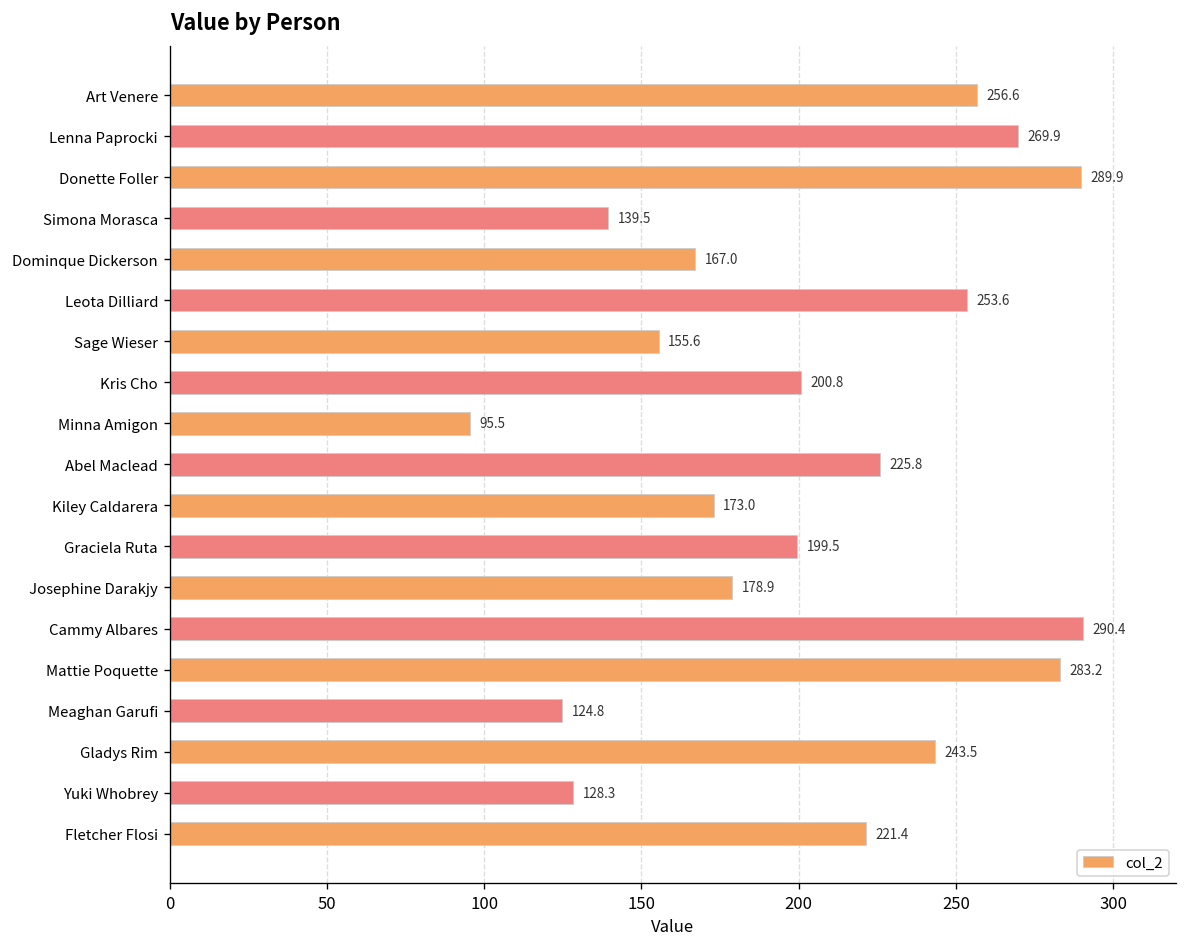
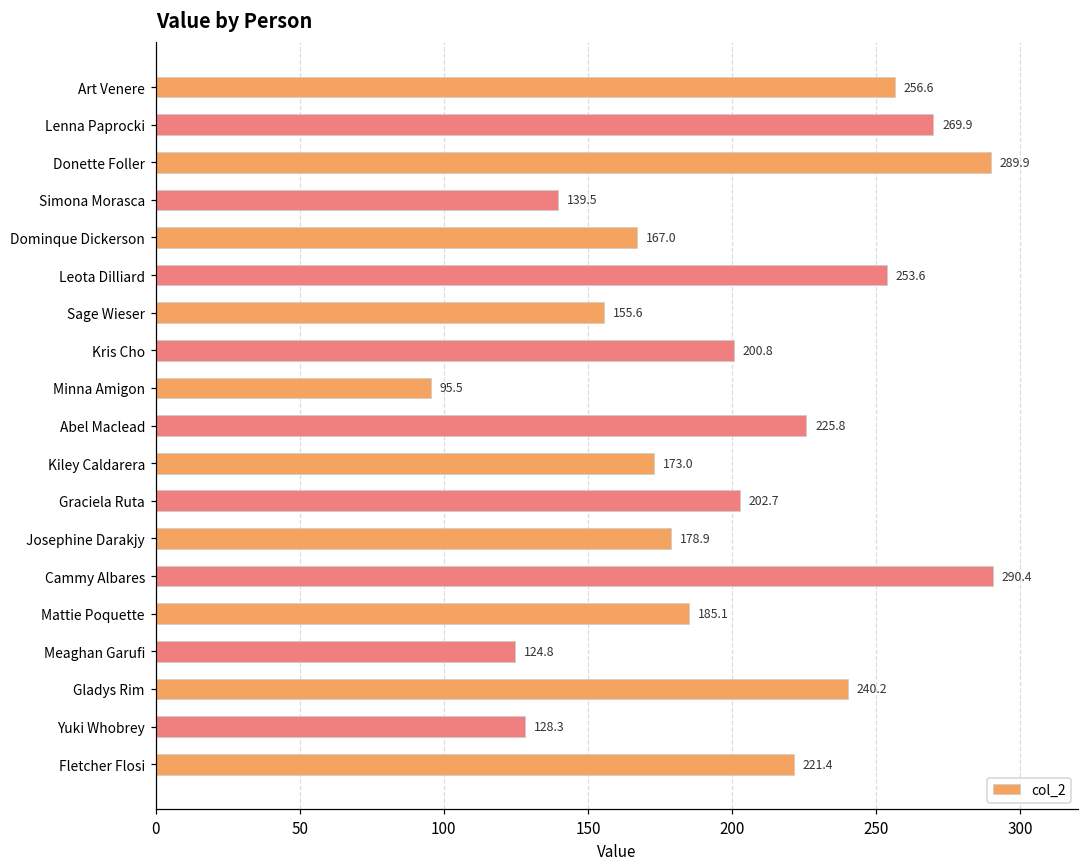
Graciela Ruta: 199.5 -> 202.7
Mattie Poquette: 283.2 -> 185.1
Gladys Rim: 243.5 -> 240.2
